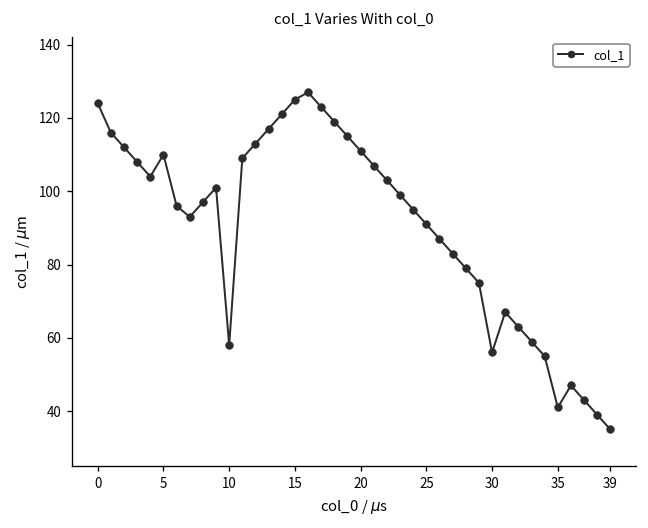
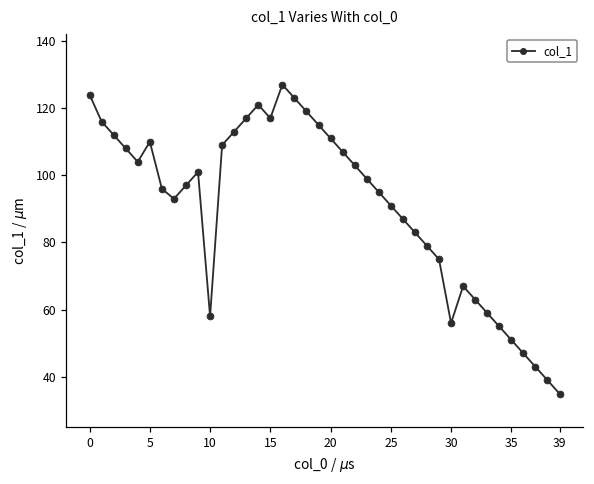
15: 125 -> 117
35: 41 -> 51
